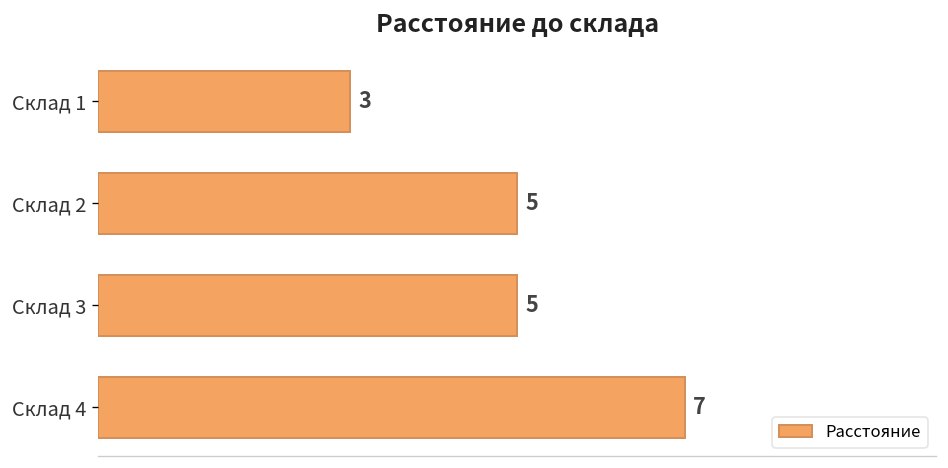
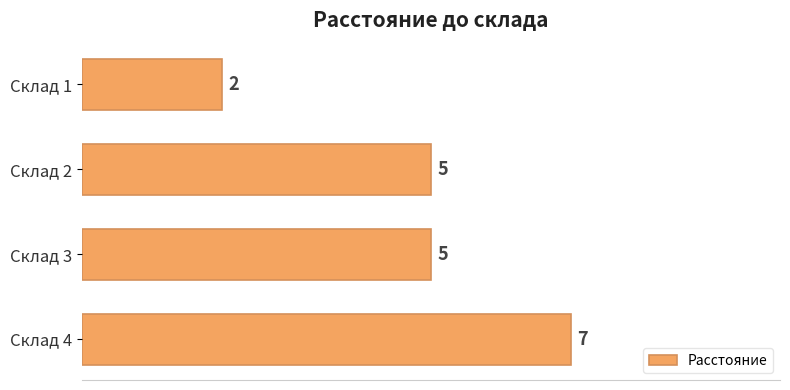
Склад 1: 3 -> 2
